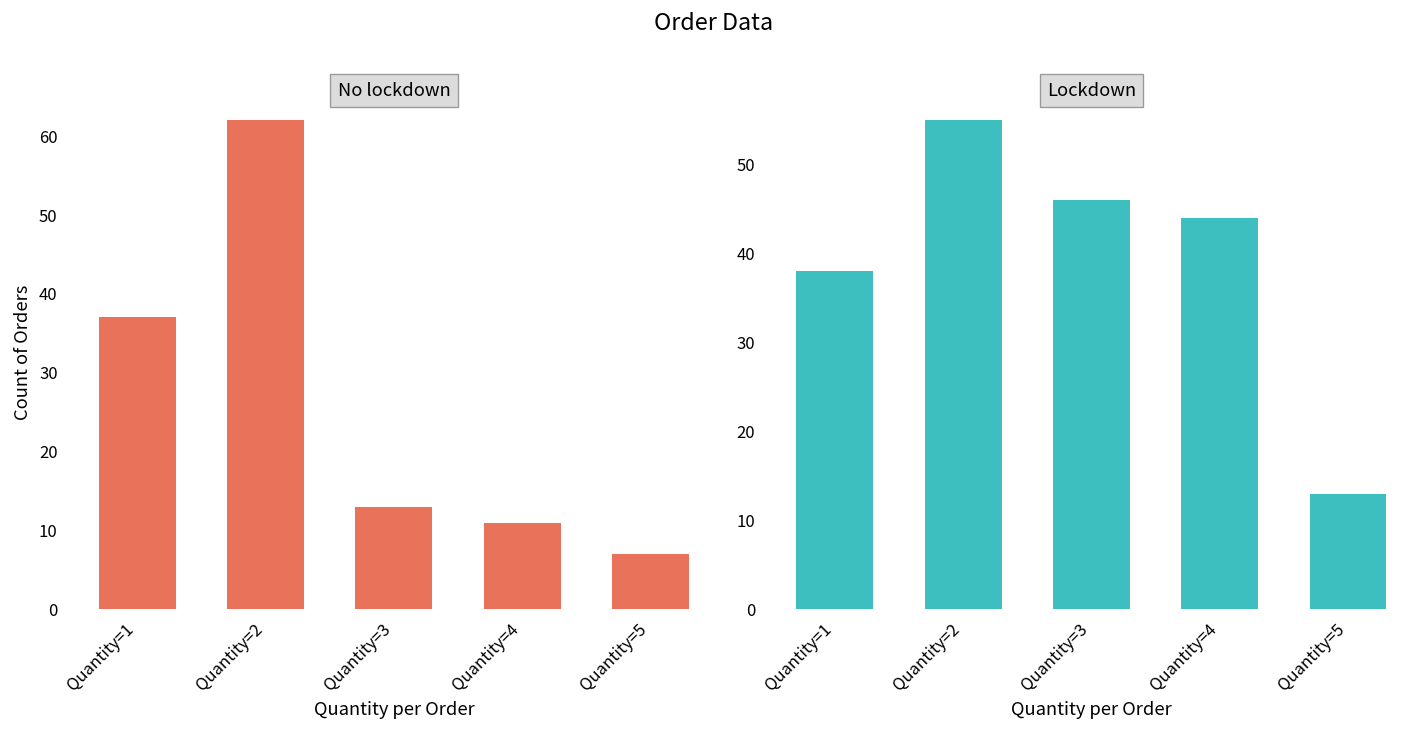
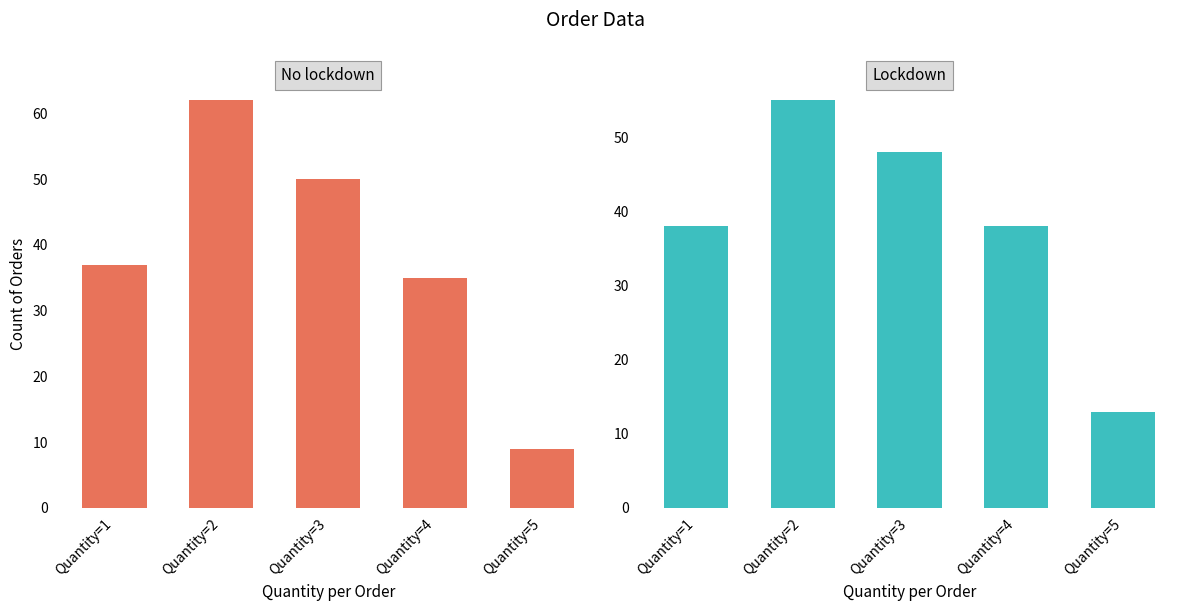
No lockdown, Quantity=3: 13 -> 50
No lockdown, Quantity=4: 11 -> 35
No lockdown, Quantity=5: 7 -> 9
Lockdown, Quantity=3: 46 -> 48
Lockdown, Quantity=4: 44 -> 38
